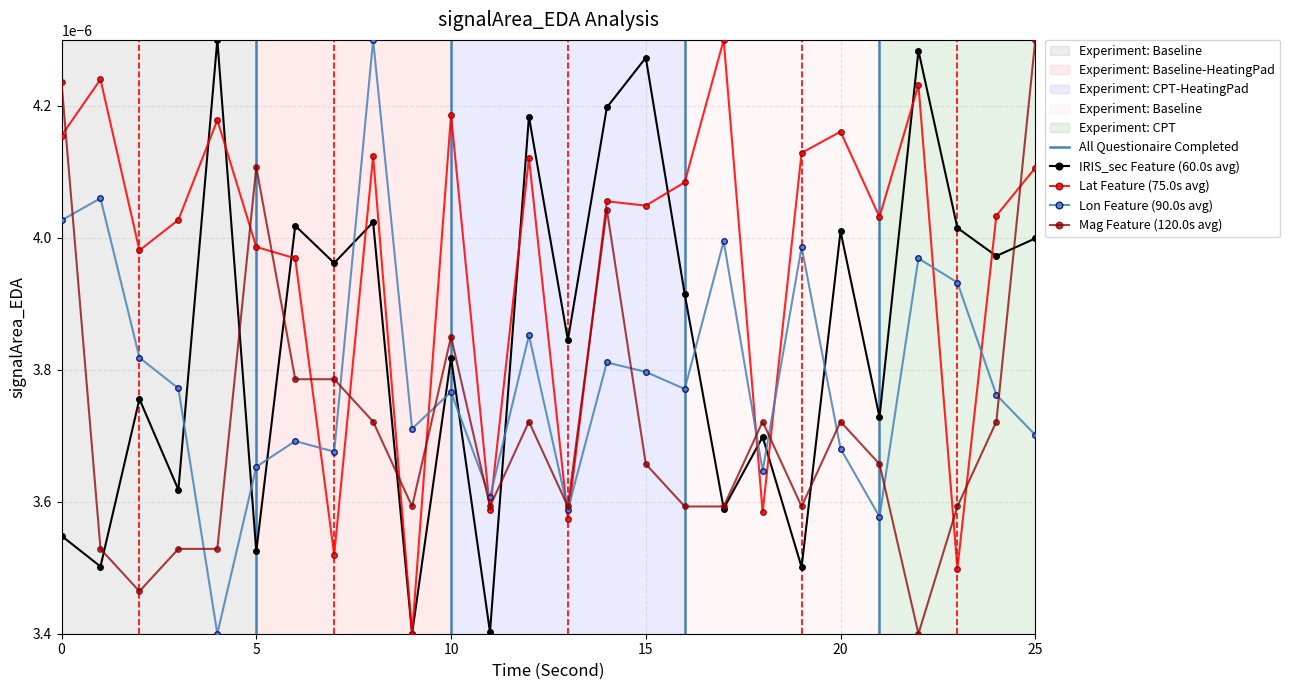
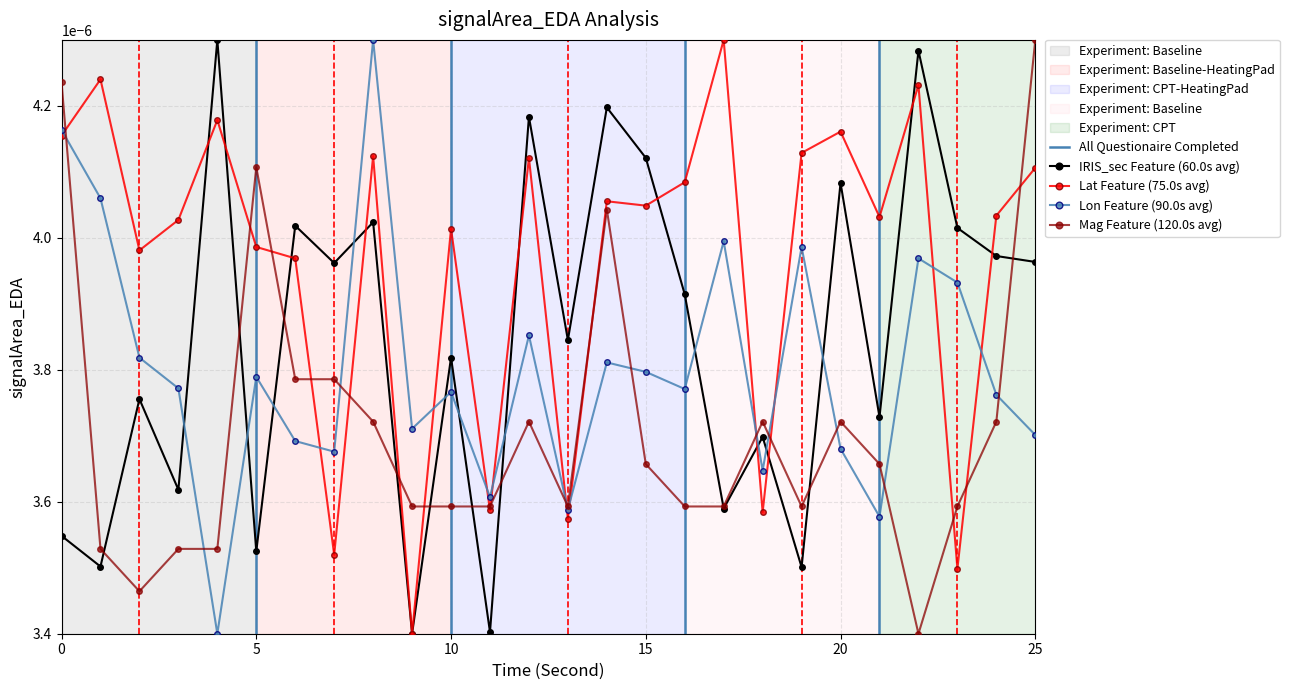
Lon Feature (90.0s avg), 0: 0.00000403 -> 0.00000416
Lon Feature (90.0s avg), 5: 0.00000365 -> 0.00000379
Lat Feature (75.0s avg), 10: 0.00000419 -> 0.00000401
Mag Feature (120.0s avg), 10: 0.00000385 -> 0.00000359
IRIS_sec Feature (60.0s avg), 15: 0.00000427 -> 0.00000412
IRIS_sec Feature (60.0s avg), 20: 0.00000401 -> 0.00000408
IRIS_sec Feature (60.0s avg), 25: 0.00000400 -> 0.00000396
